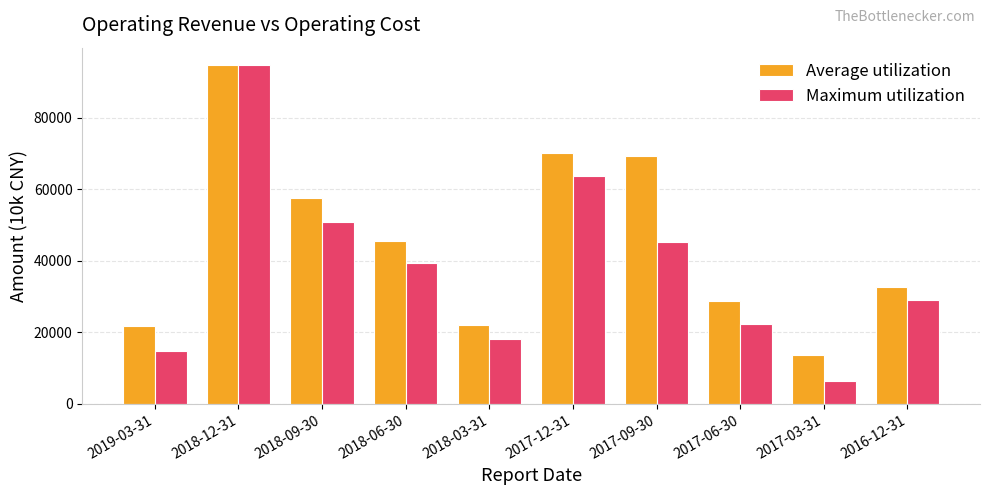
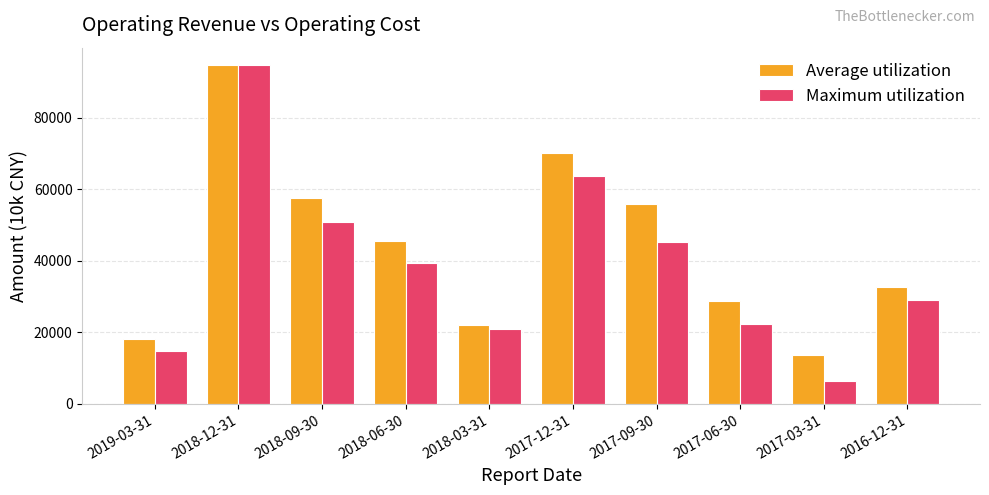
Average utilization, 2019-03-31: 22000 -> 18000
Maximum utilization, 2018-03-31: 18000 -> 21000
Average utilization, 2017-09-30: 69000 -> 56000
